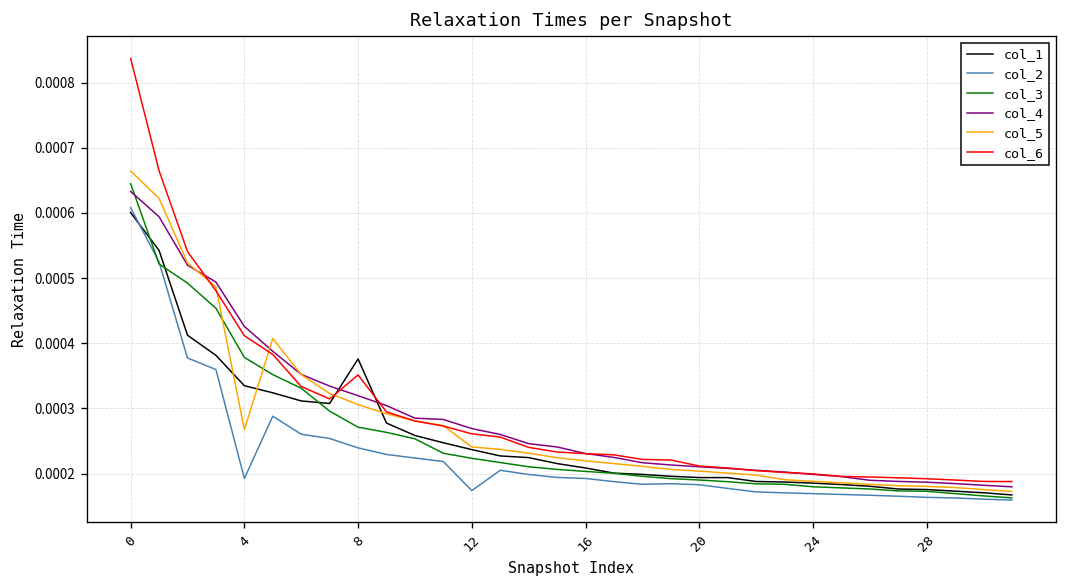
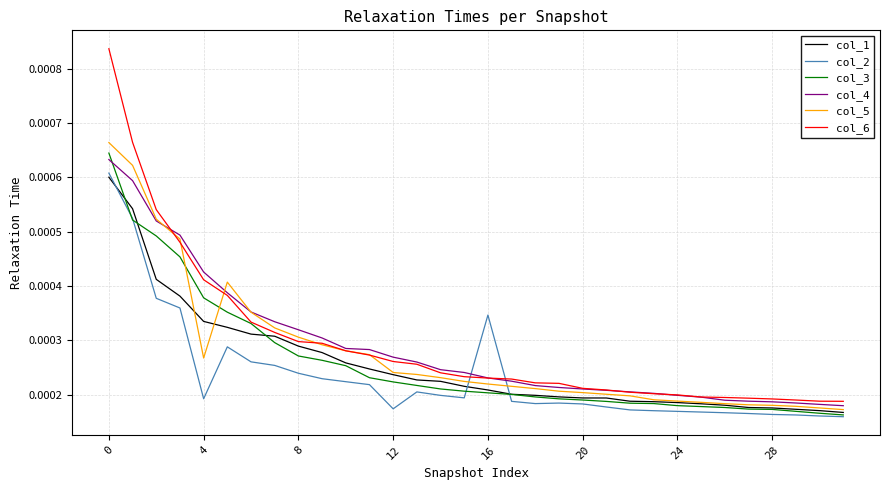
col_1, 8: 0.00038 -> 0.00029
col_6, 8: 0.00035 -> 0.00030
col_2, 16: 0.00019 -> 0.00035
